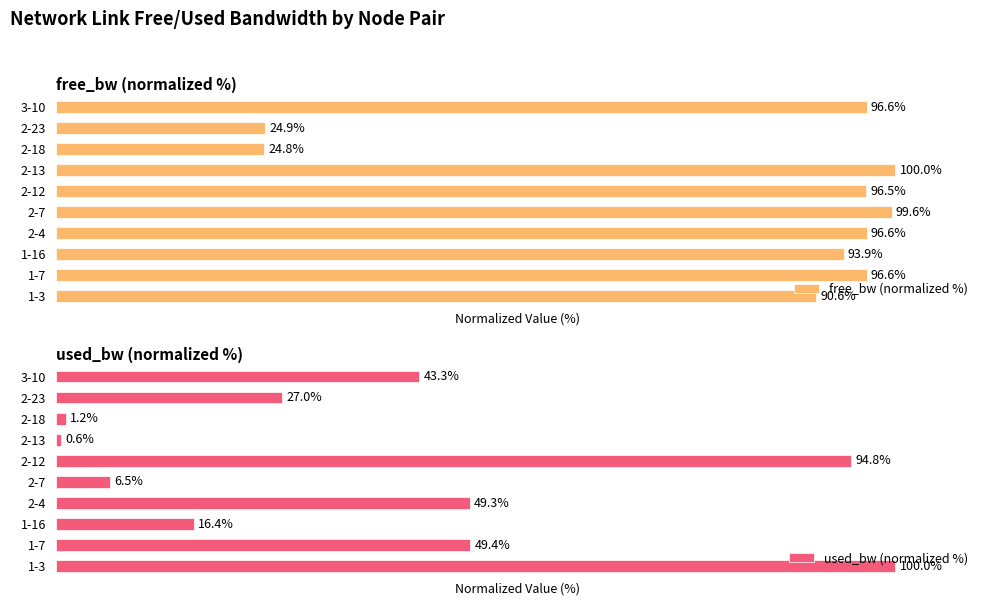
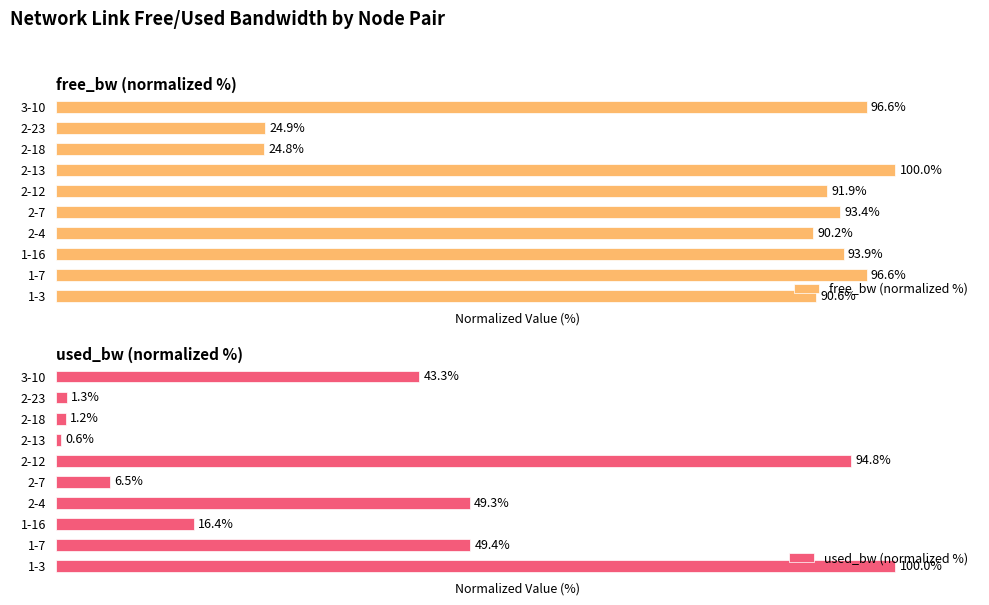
free_bw (normalized %), 2-12: 96.5% -> 91.9%
free_bw (normalized %), 2-7: 99.6% -> 93.4%
free_bw (normalized %), 2-4: 96.6% -> 90.2%
used_bw (normalized %), 2-23: 27.0% -> 1.3%
